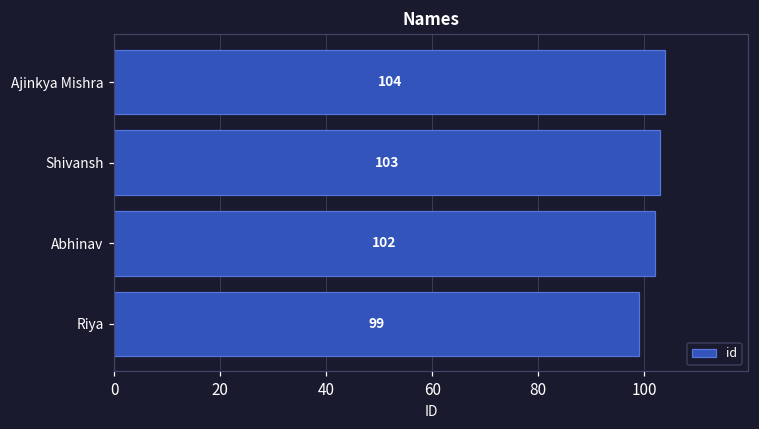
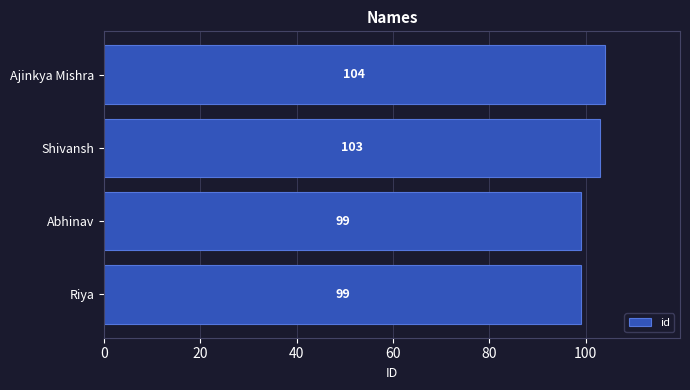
Abhinav: 102 -> 99
